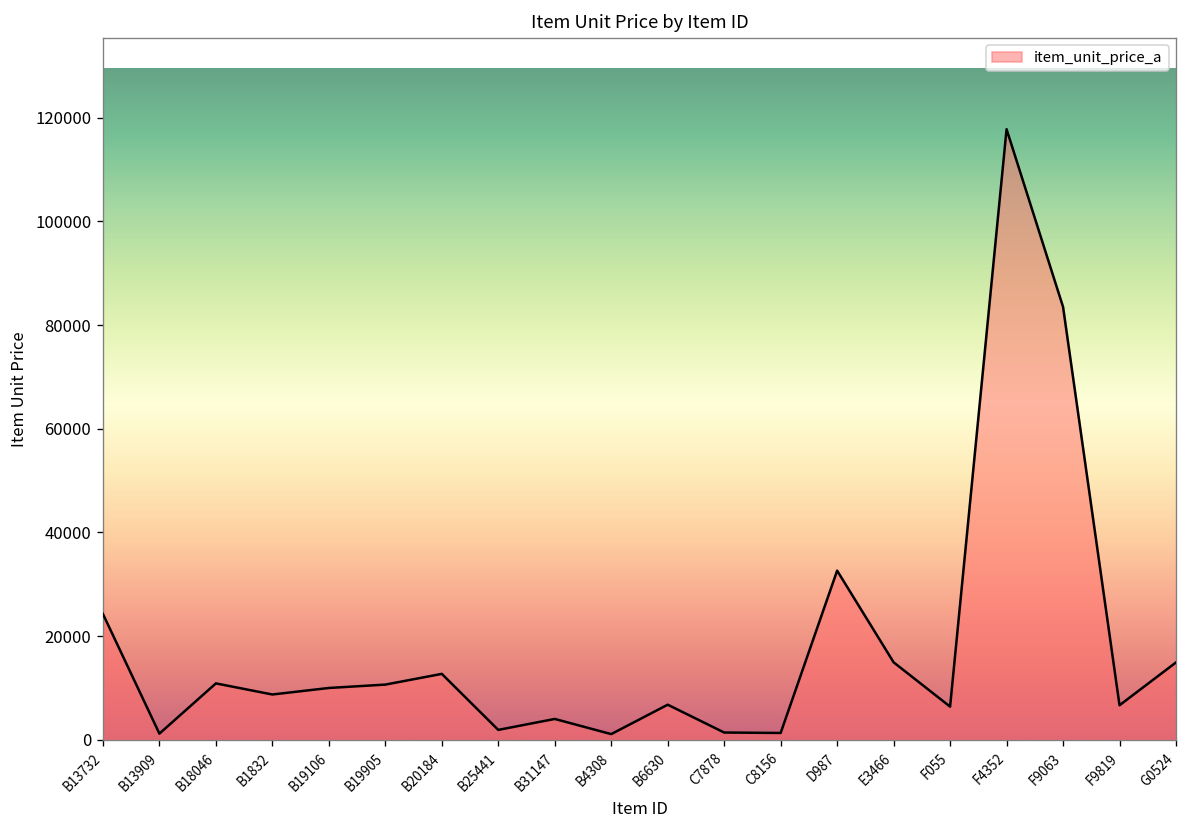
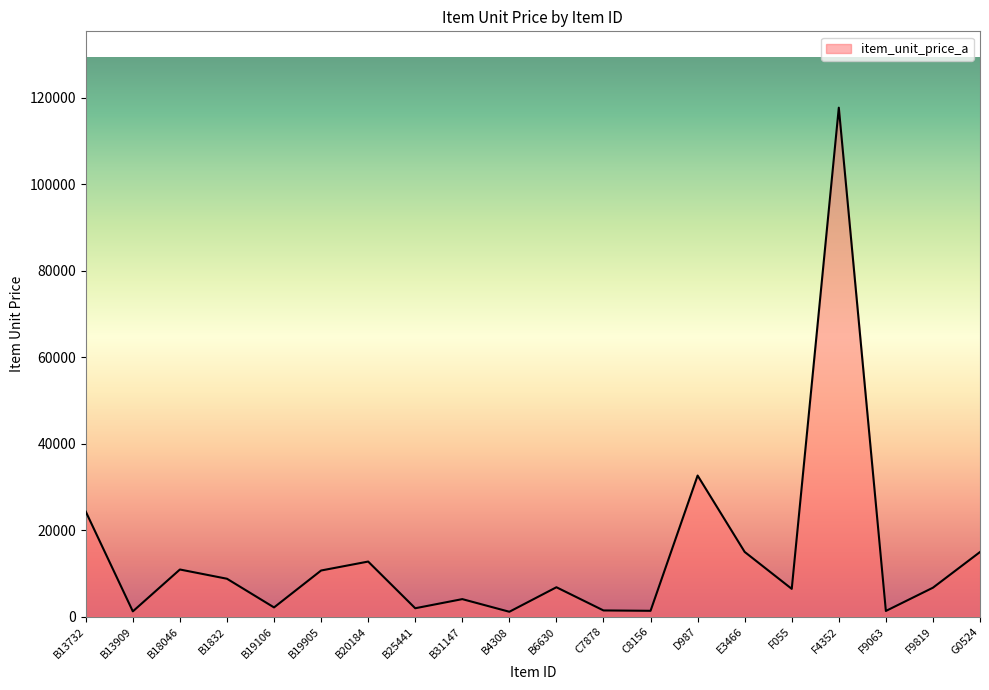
B19106: 10000 -> 2000
F9063: 83000 -> 1000
